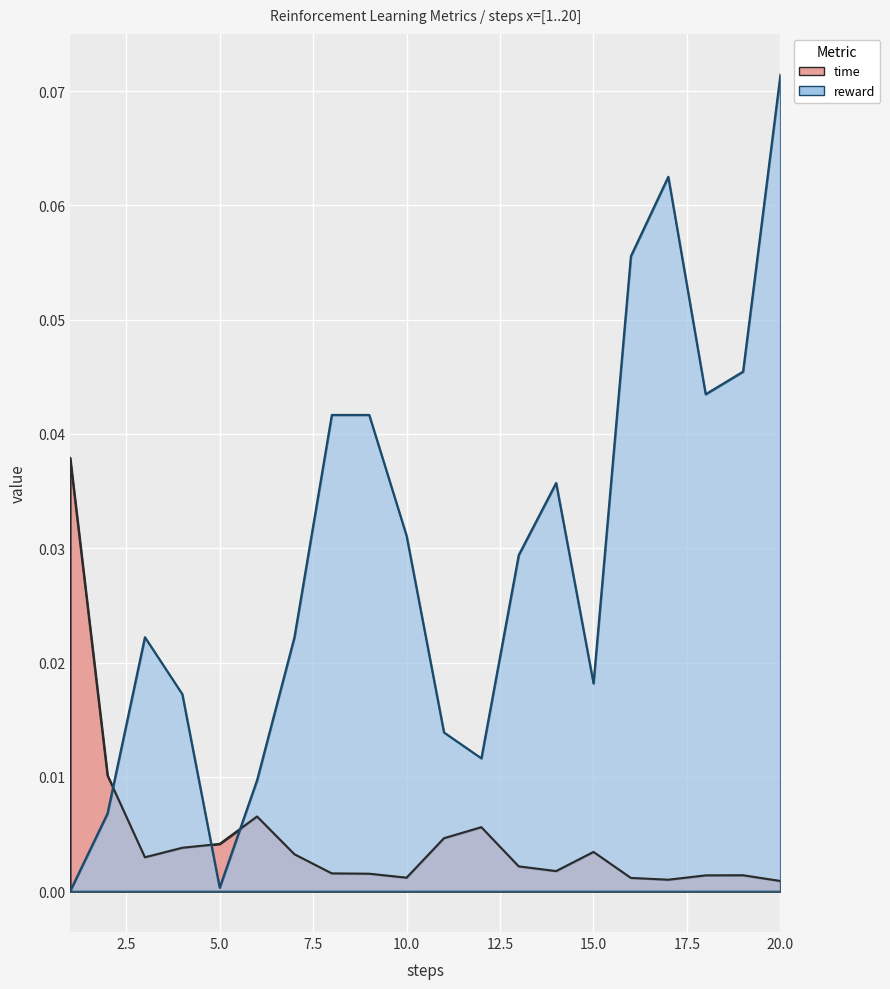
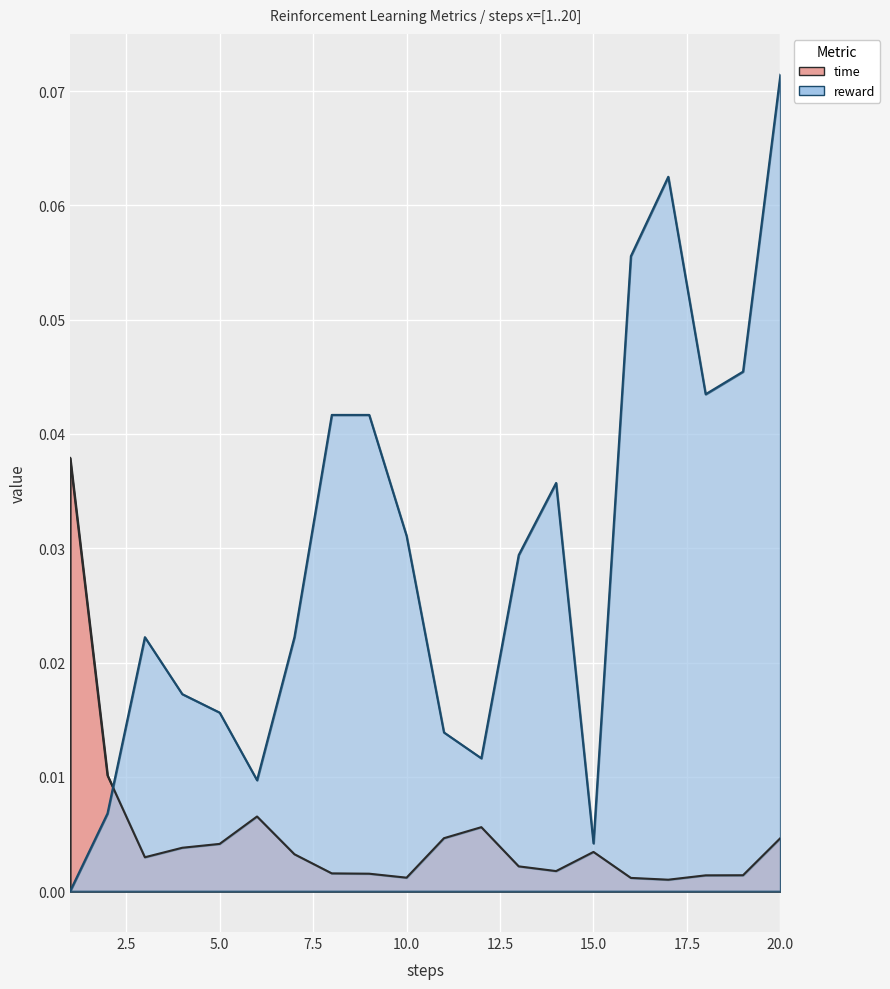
reward, 5.0: 0.0003 -> 0.0156
reward, 15.0: 0.0182 -> 0.0042
time, 20.0: 0.0009 -> 0.0046
